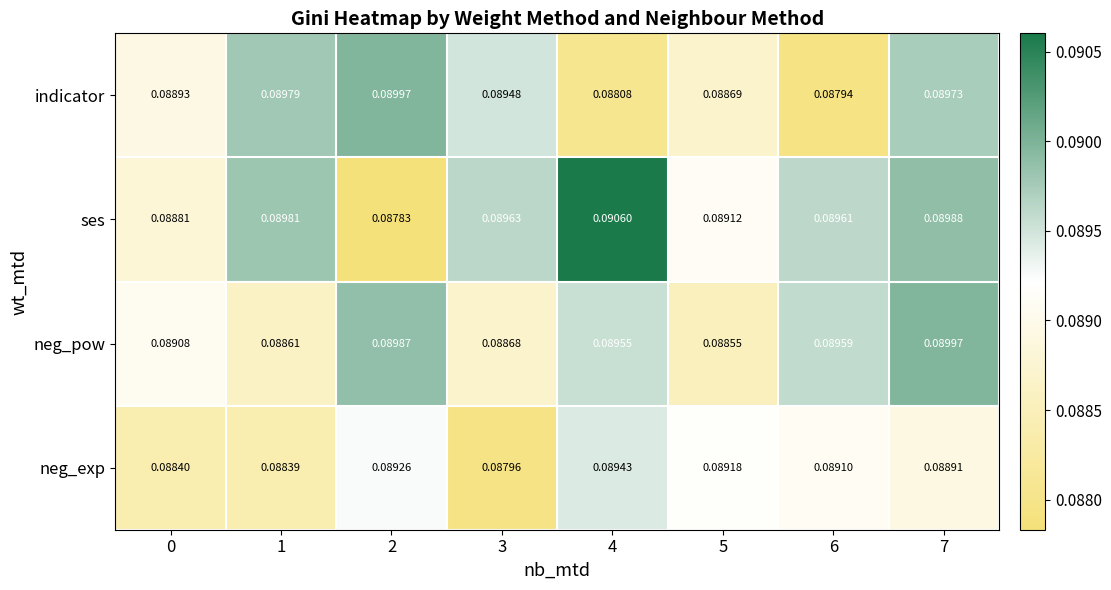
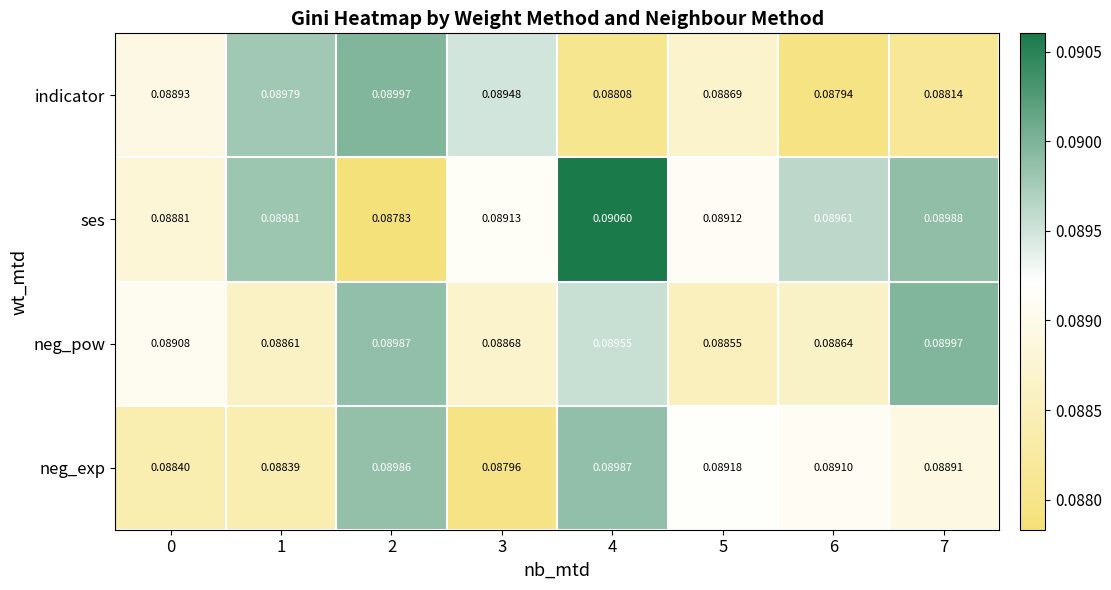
indicator, 7: 0.08973 -> 0.08814
ses, 3: 0.08963 -> 0.08913
neg_pow, 6: 0.08959 -> 0.08864
neg_exp, 2: 0.08926 -> 0.08986
neg_exp, 4: 0.08943 -> 0.08987
